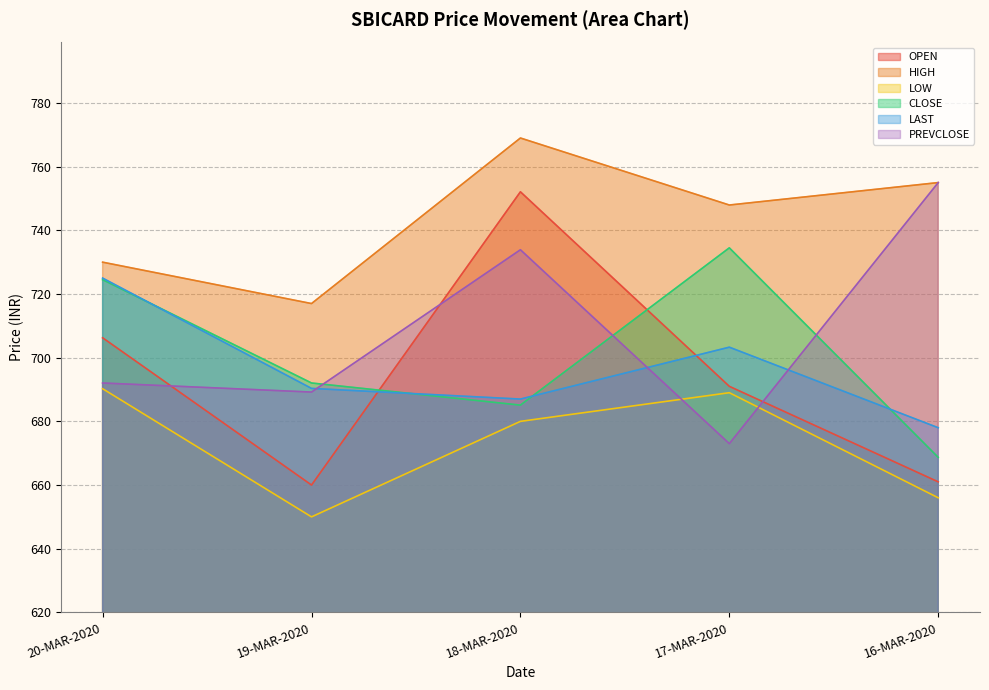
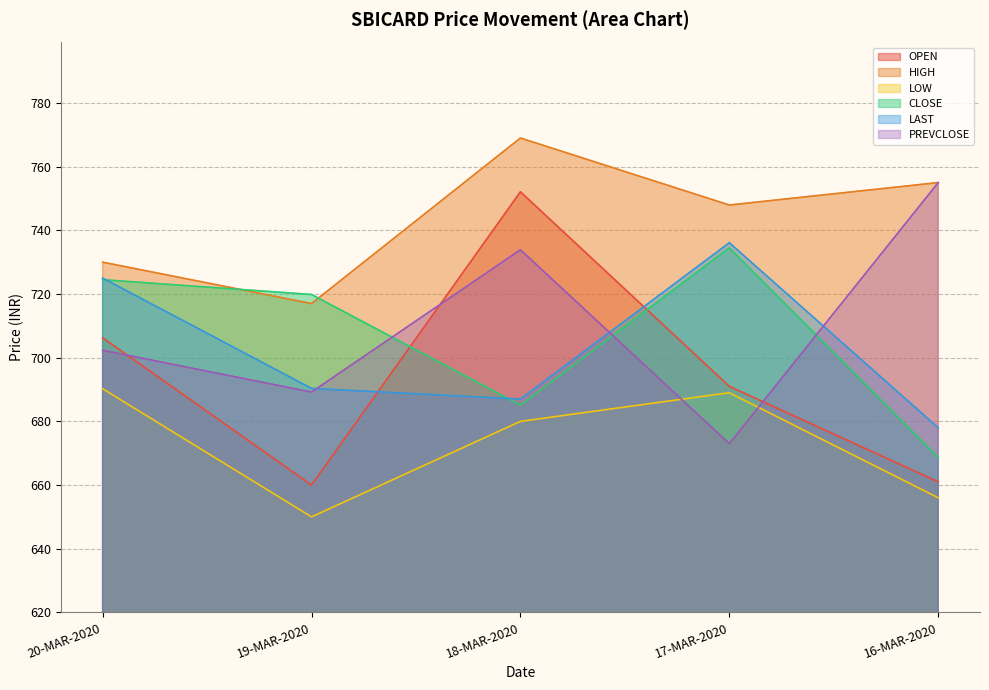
PREVCLOSE, 20-MAR-2020: 692 -> 702
CLOSE, 19-MAR-2020: 692 -> 720
LAST, 17-MAR-2020: 703 -> 736
